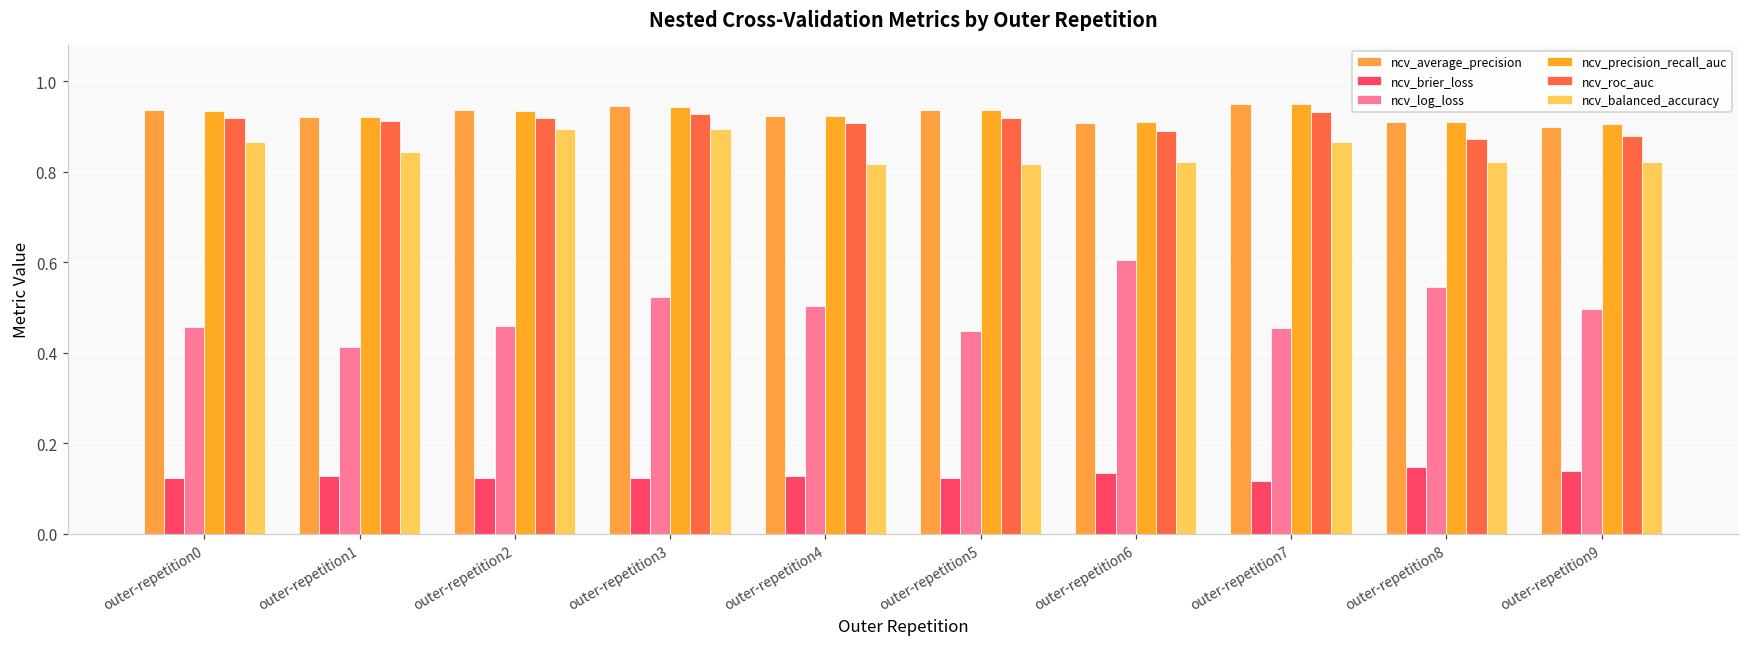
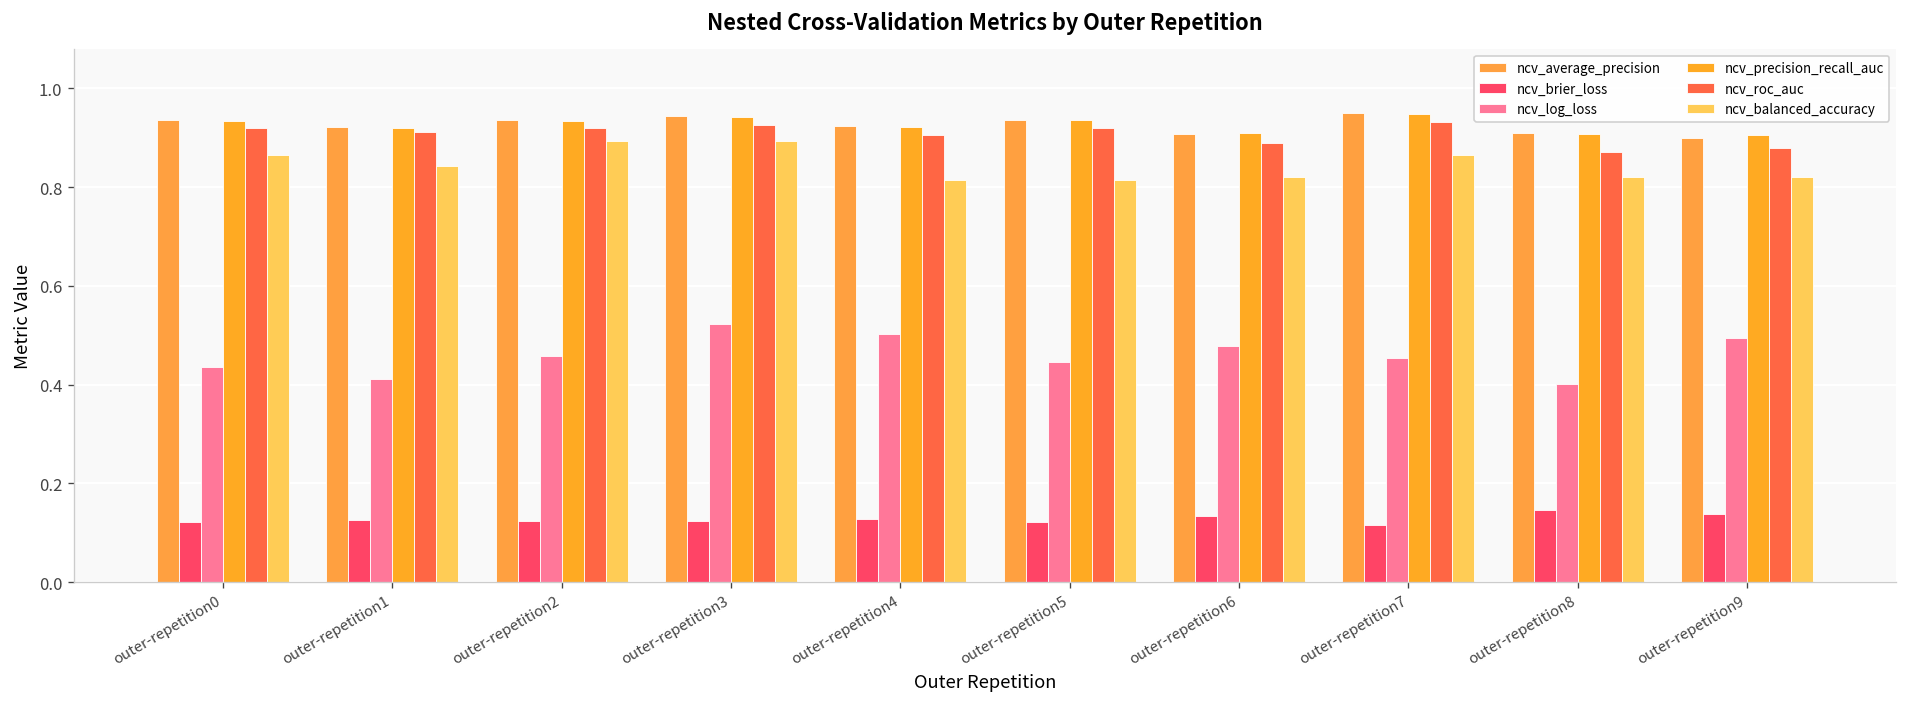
ncv_log_loss, outer-repetition0: 0.46 -> 0.44
ncv_log_loss, outer-repetition6: 0.60 -> 0.48
ncv_log_loss, outer-repetition8: 0.54 -> 0.40
